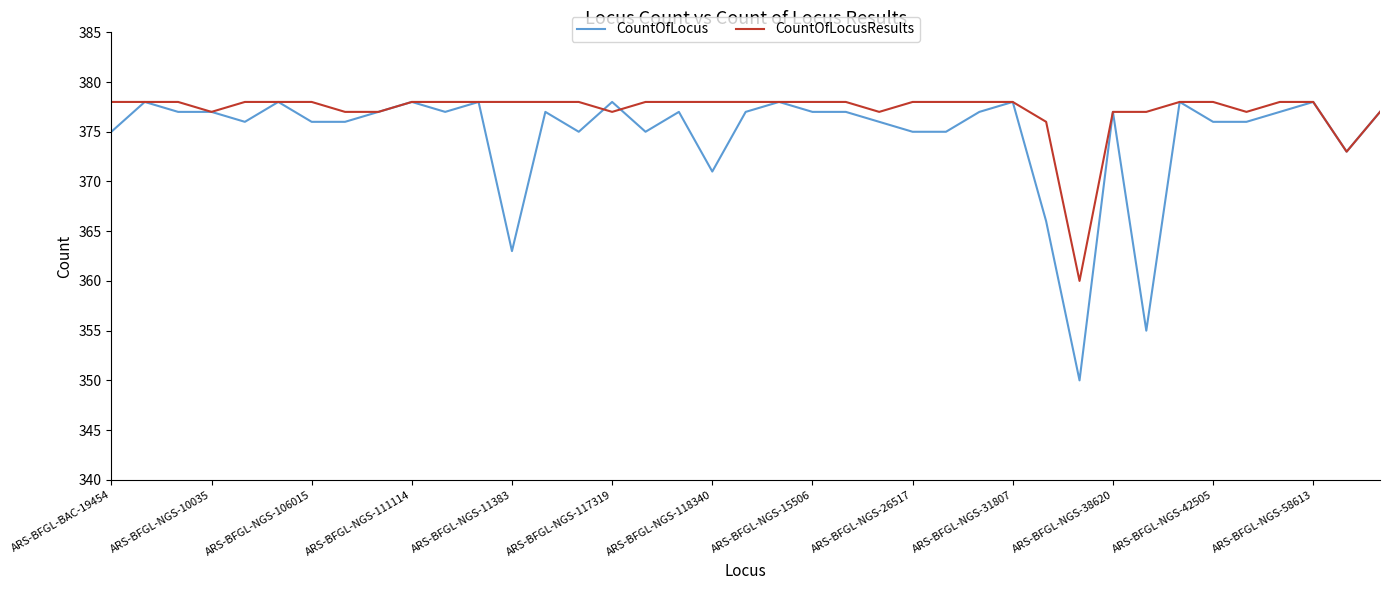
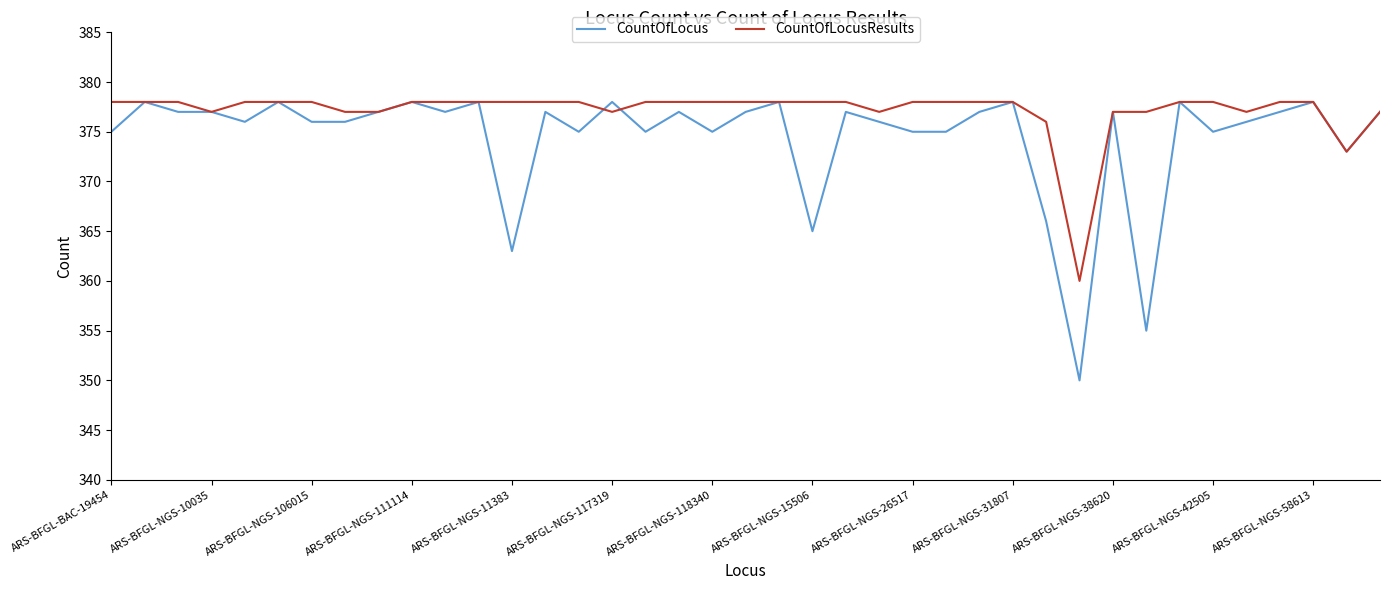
CountOfLocus, ARS-BFGL-NGS-118340: 371 -> 375
CountOfLocus, ARS-BFGL-NGS-15506: 377 -> 365
CountOfLocus, ARS-BFGL-NGS-42505: 376 -> 375
